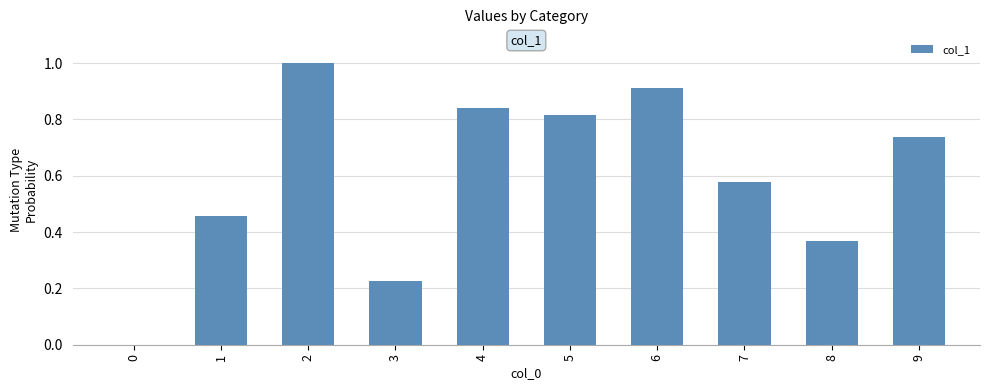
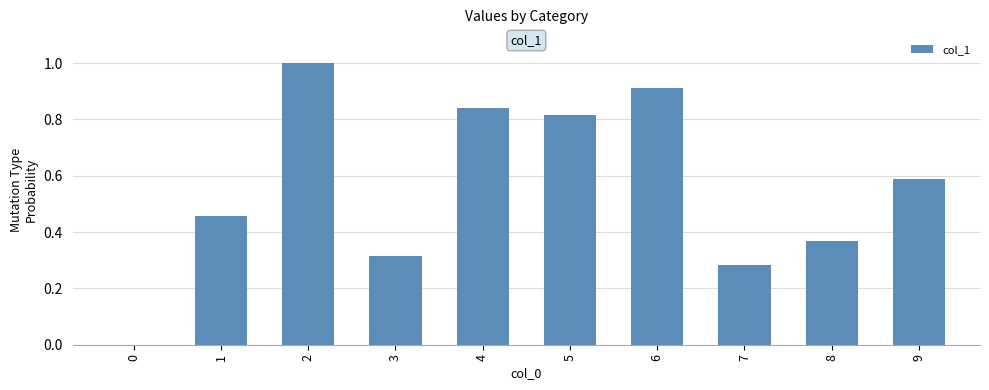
3: 0.23 -> 0.32
7: 0.58 -> 0.28
9: 0.74 -> 0.59
